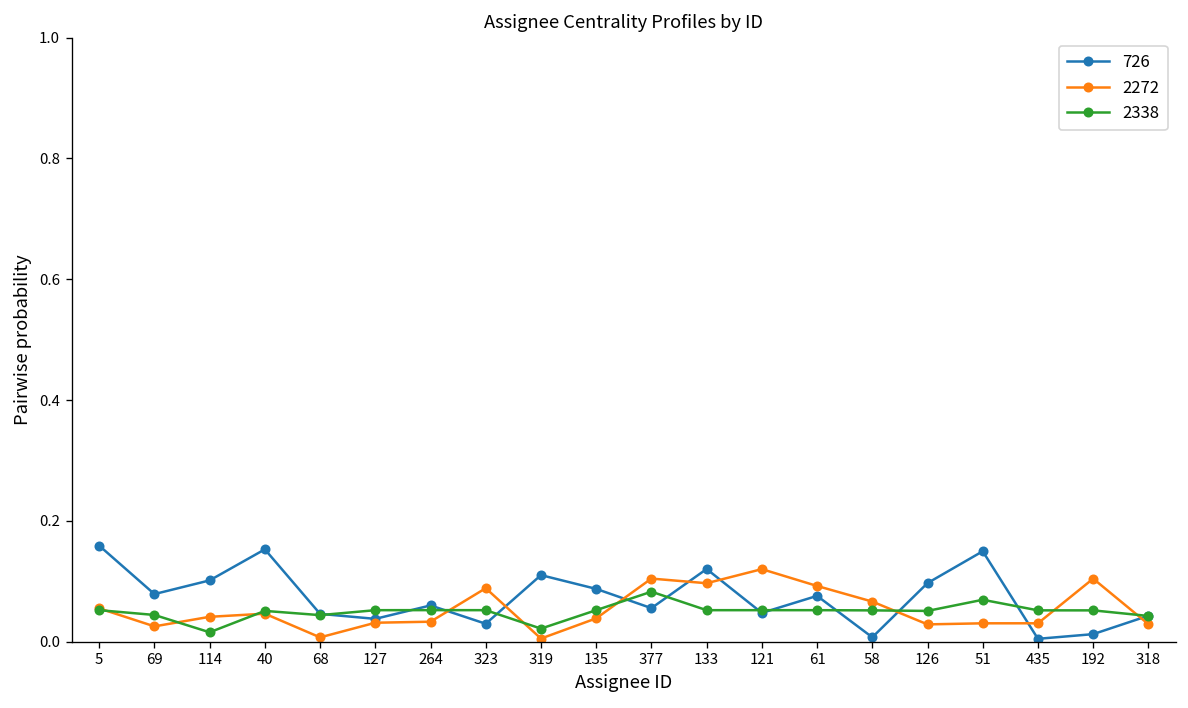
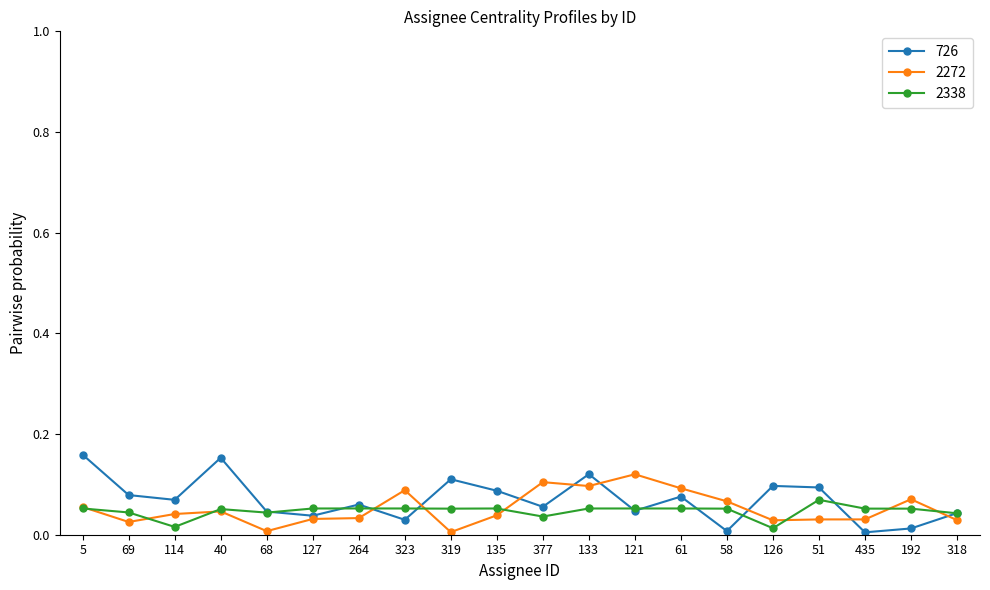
726, 114: 0.10 -> 0.07
2338, 319: 0.02 -> 0.05
2338, 377: 0.08 -> 0.04
2338, 126: 0.05 -> 0.01
726, 51: 0.15 -> 0.09
2272, 192: 0.10 -> 0.07
